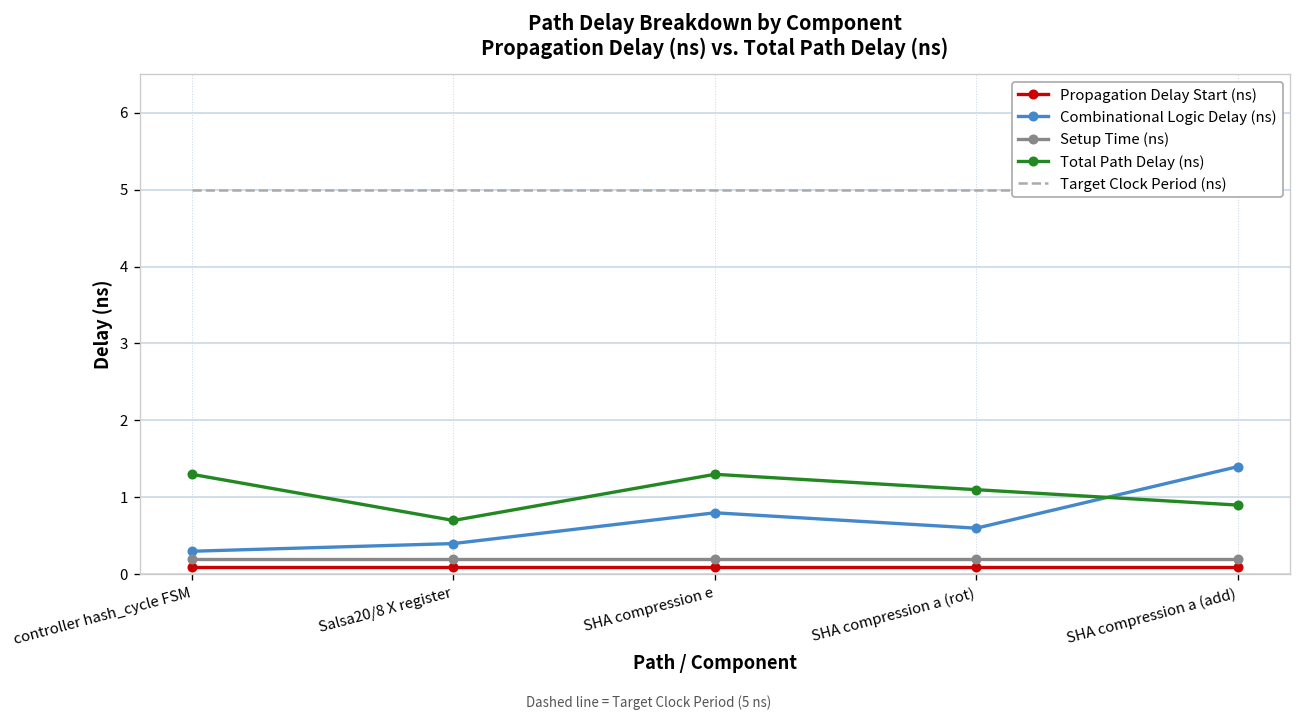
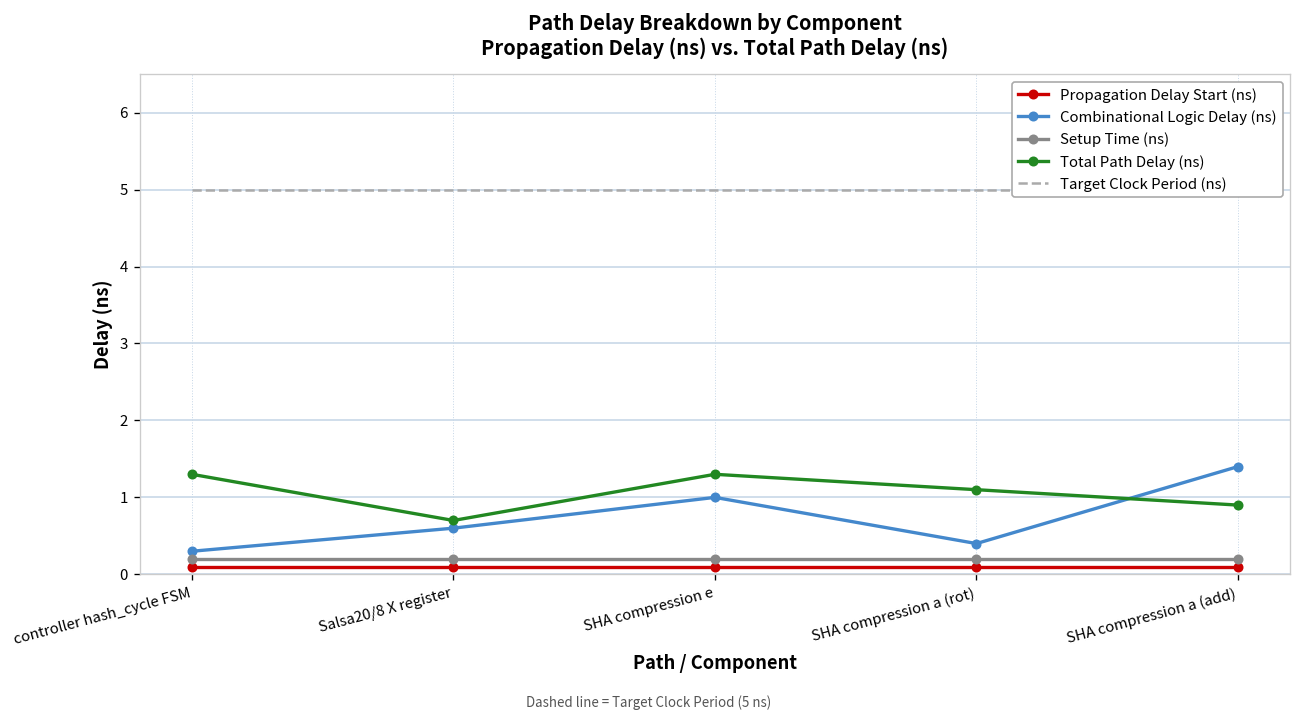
Combinational Logic Delay (ns), Salsa20/8 X register: 0.4 -> 0.6
Combinational Logic Delay (ns), SHA compression e: 0.8 -> 1.0
Combinational Logic Delay (ns), SHA compression a (rot): 0.6 -> 0.4
